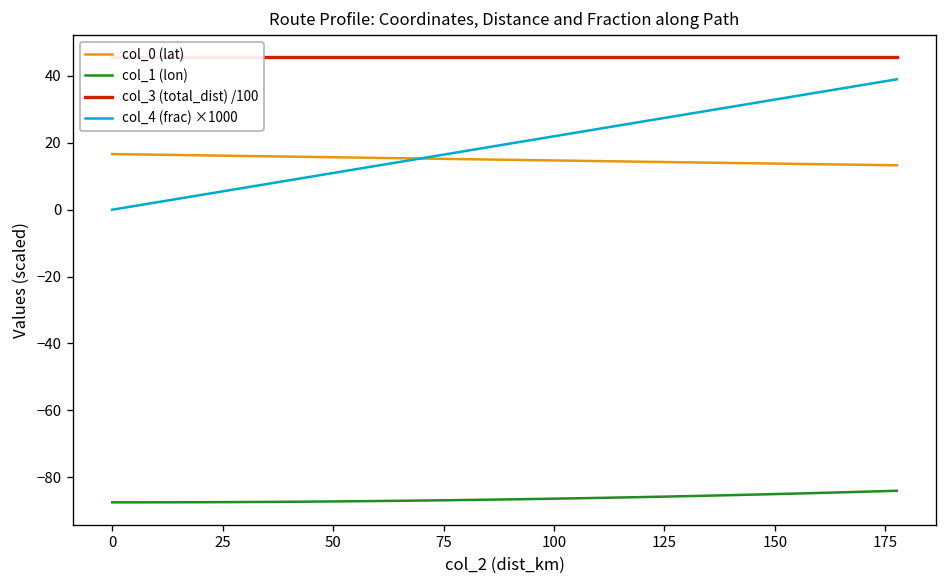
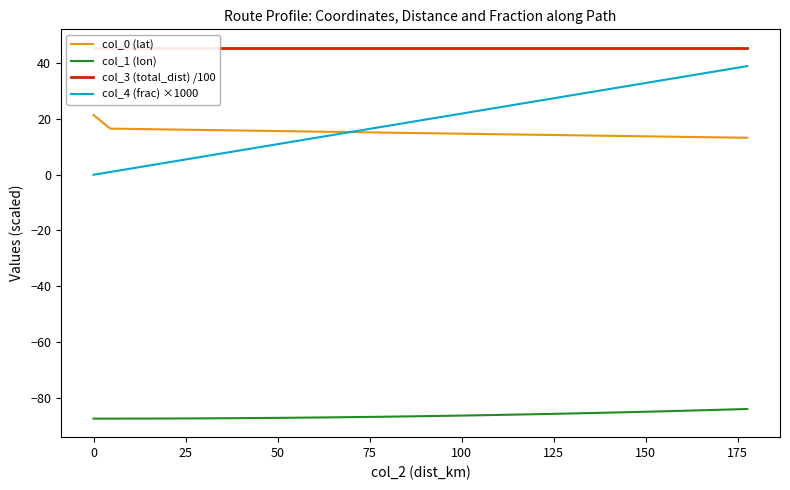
col_0 (lat), 0: 17 -> 21
